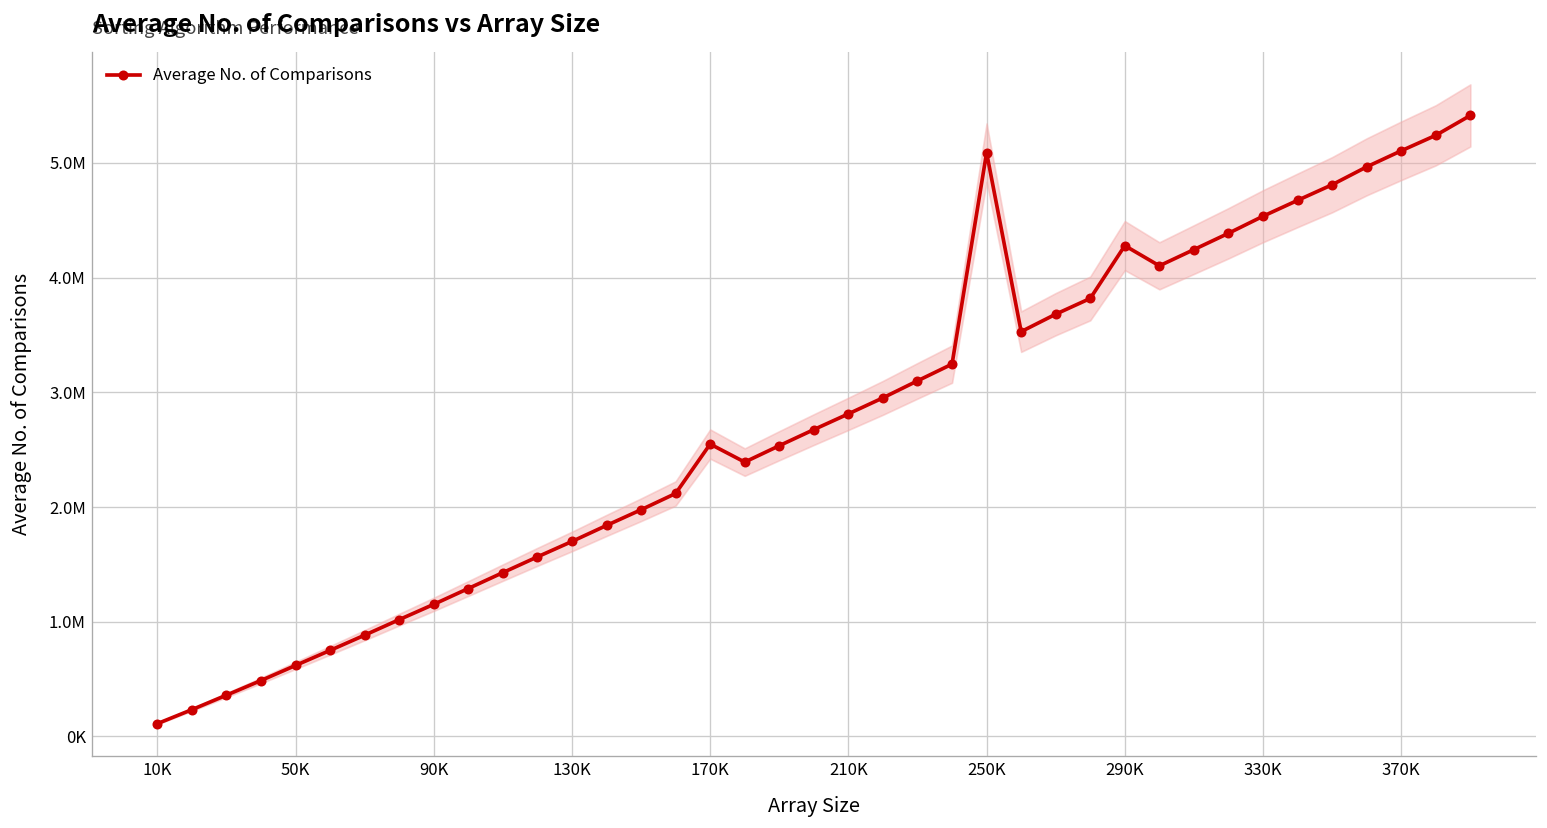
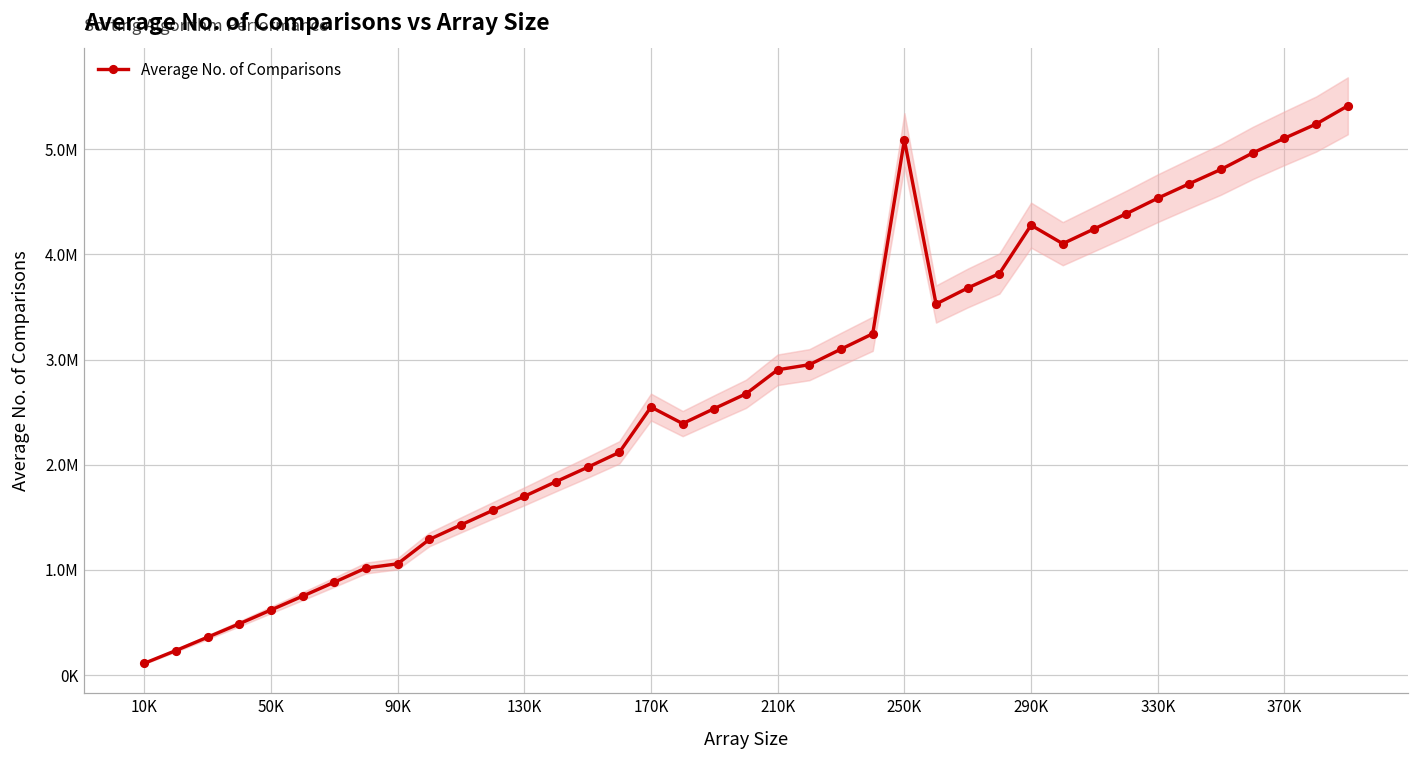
Average No. of Comparisons, 90K: 1200000 -> 1100000
Average No. of Comparisons, 210K: 2800000 -> 2900000
